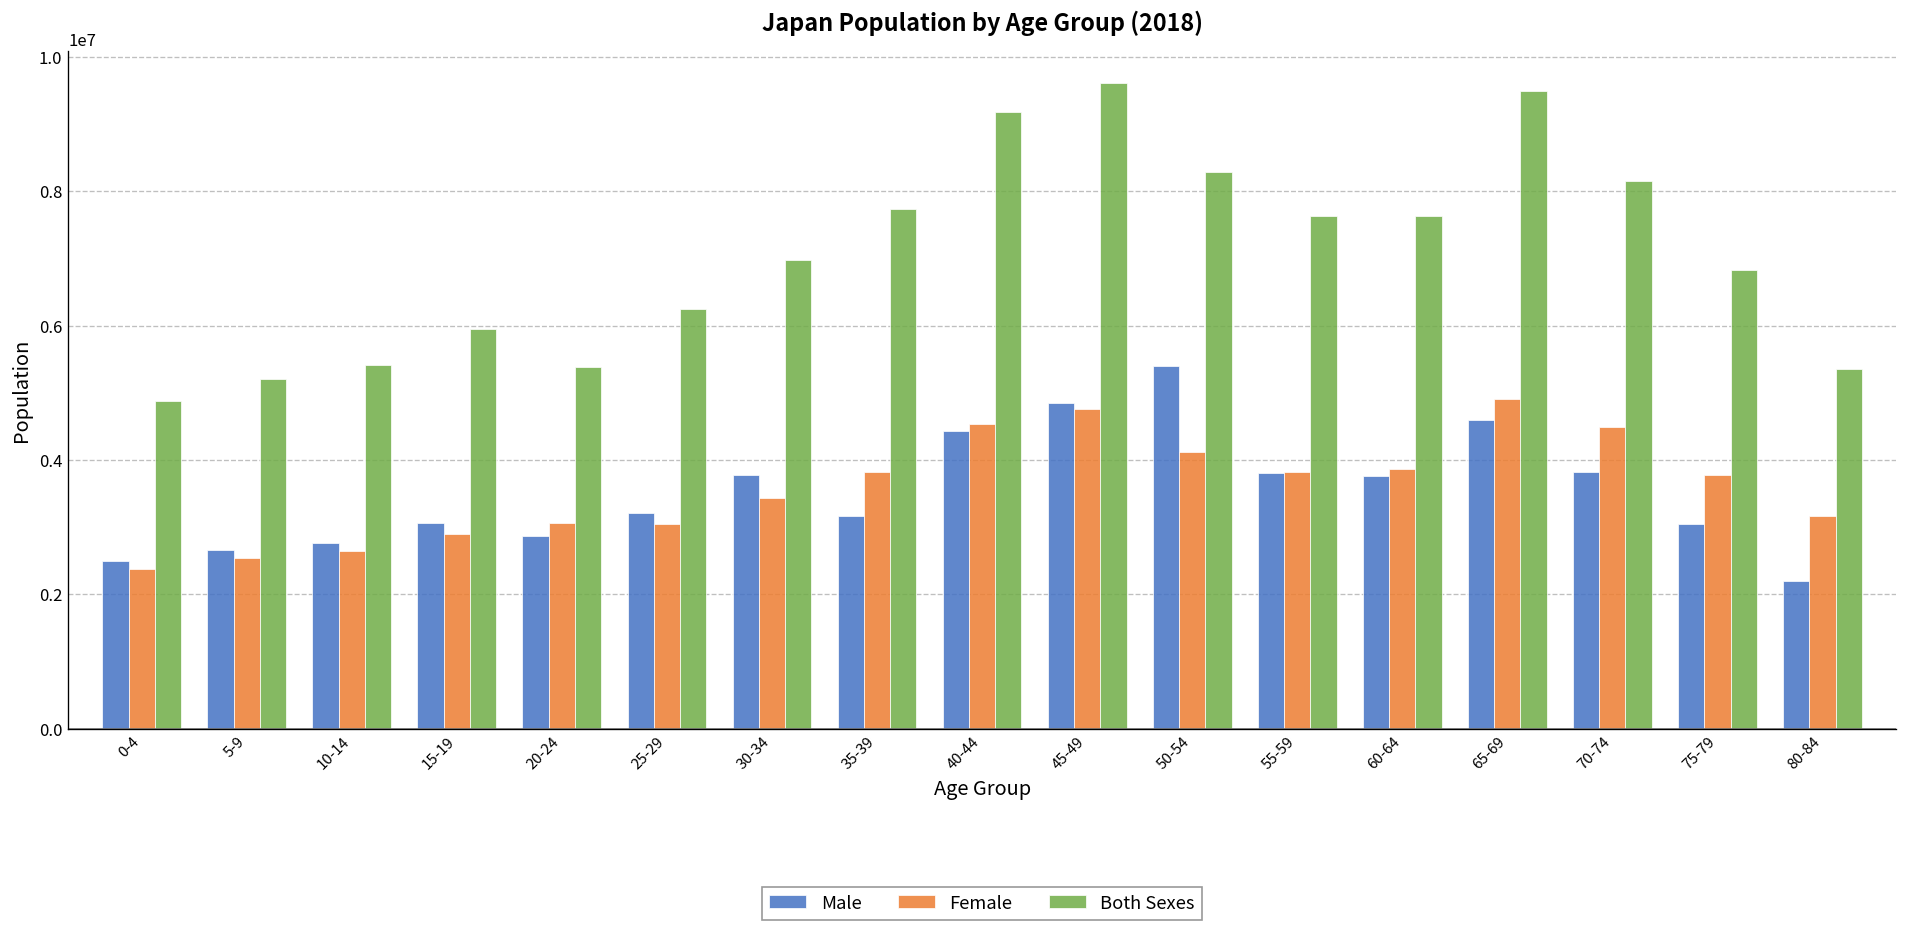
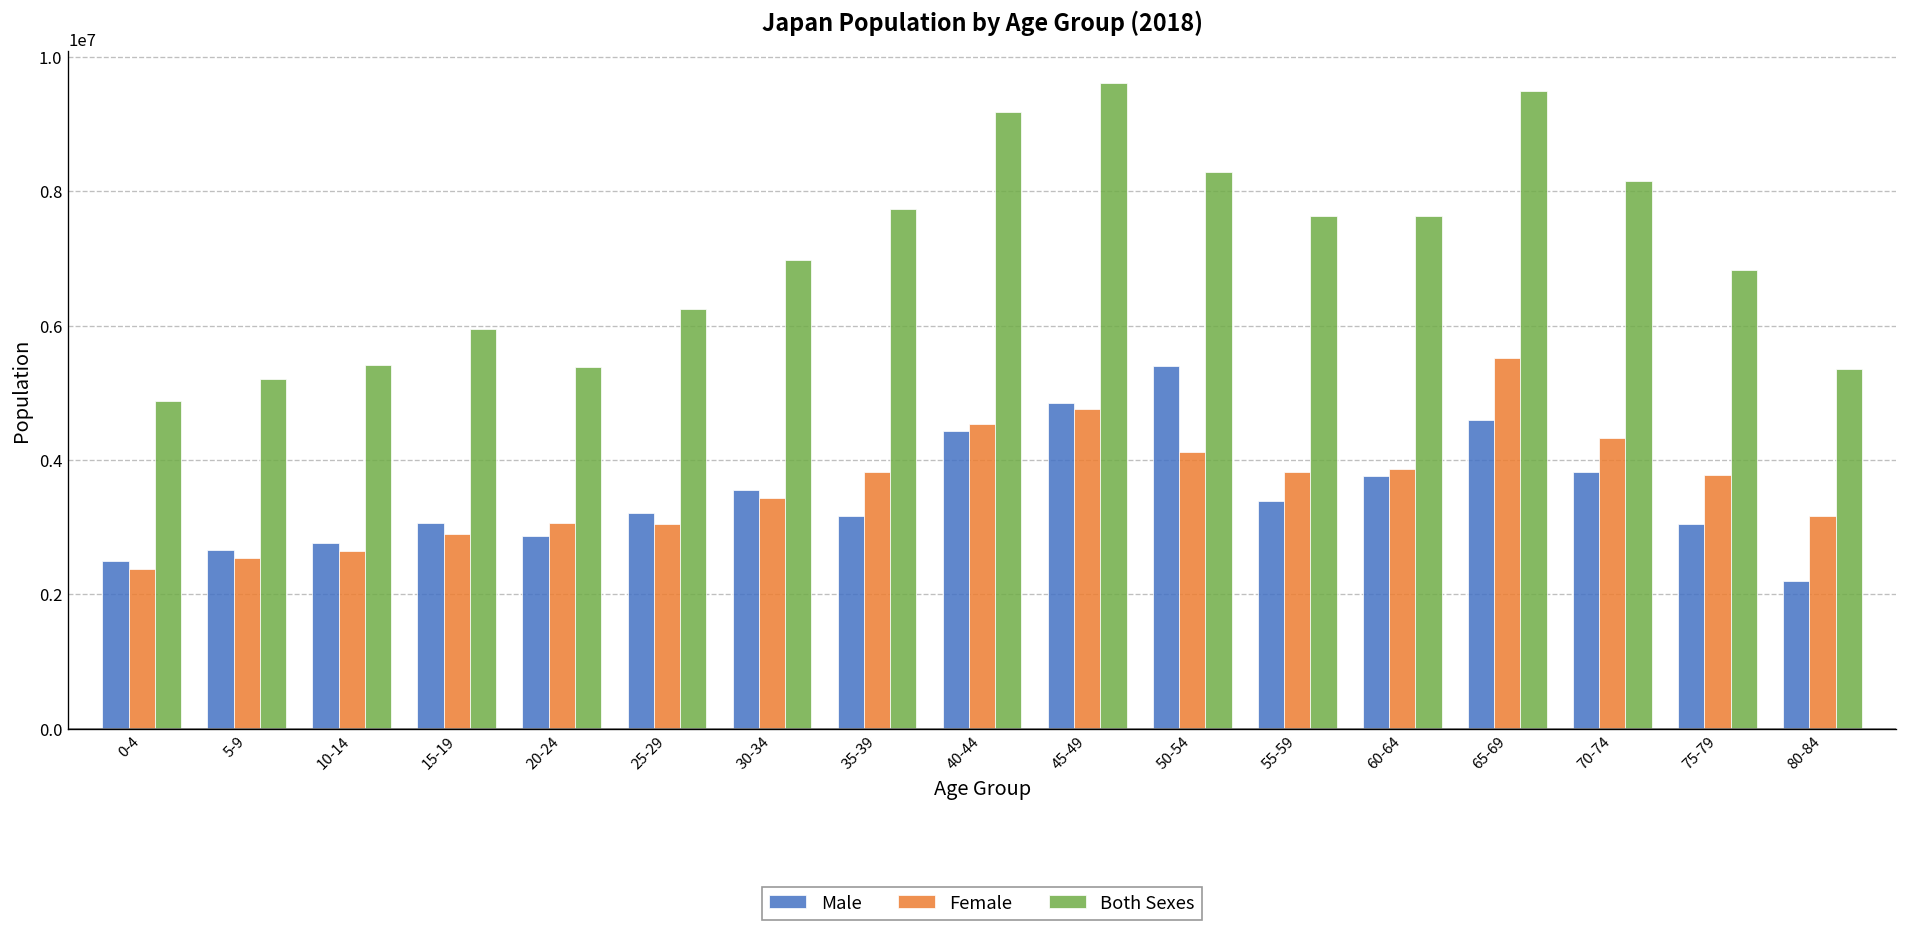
Male, 30-34: 3800000 -> 3600000
Male, 55-59: 3800000 -> 3400000
Female, 65-69: 4900000 -> 5500000
Female, 70-74: 4500000 -> 4300000
